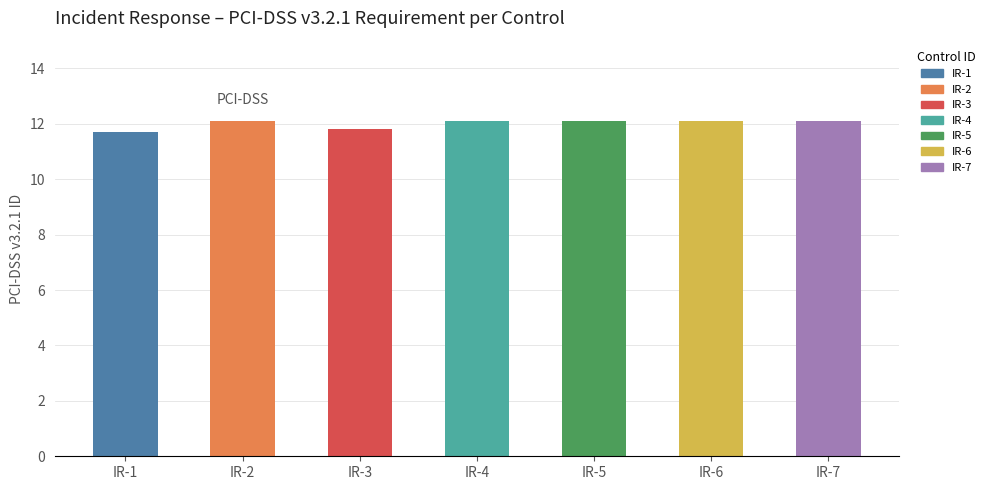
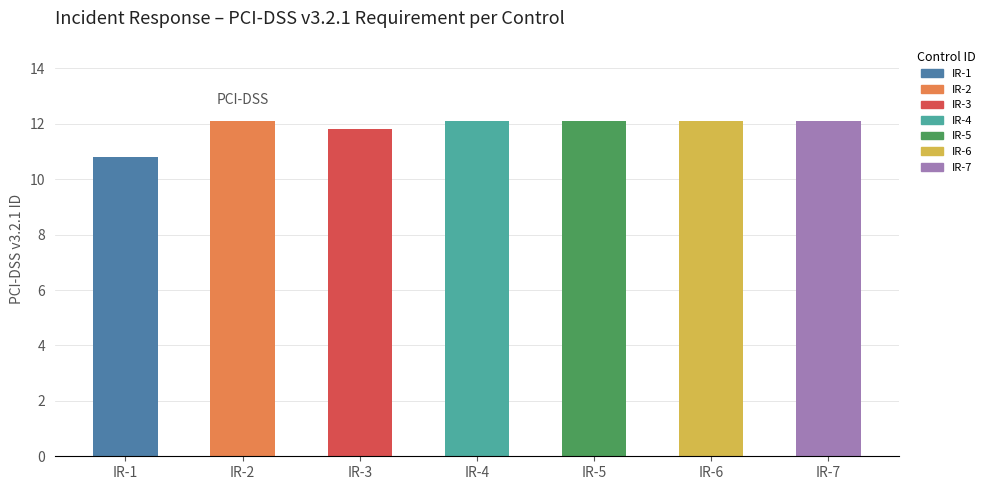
IR-1: 11.7 -> 10.8
